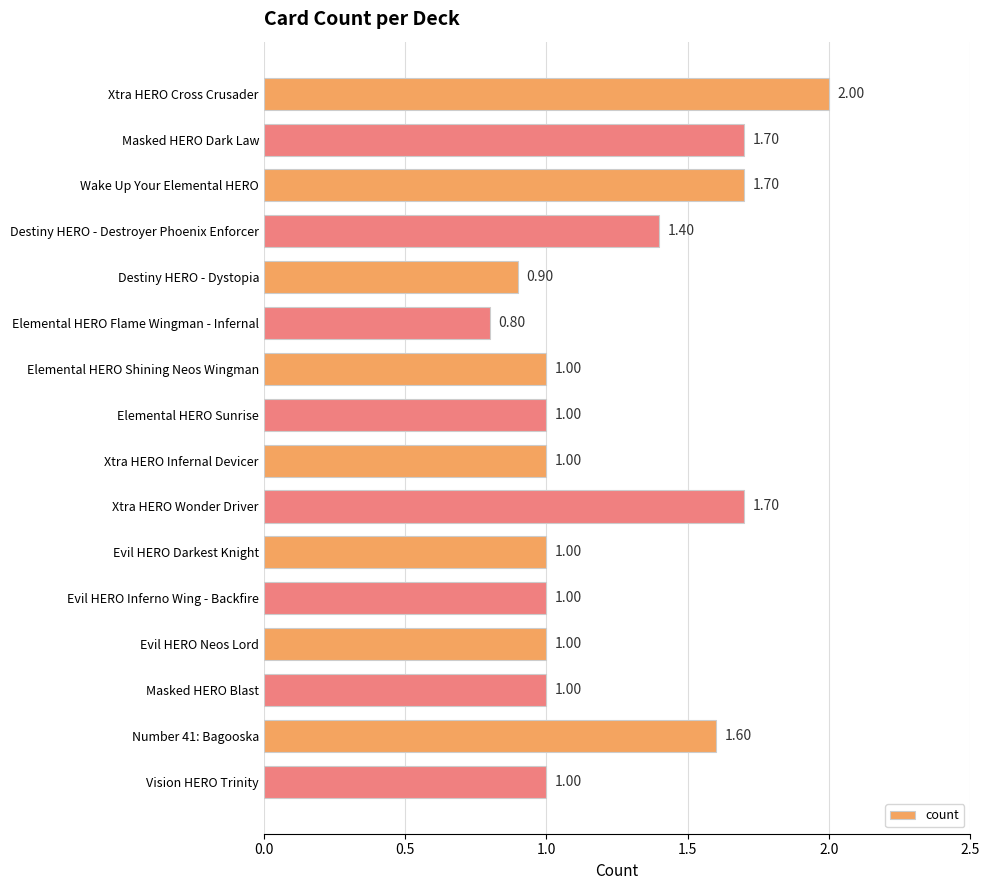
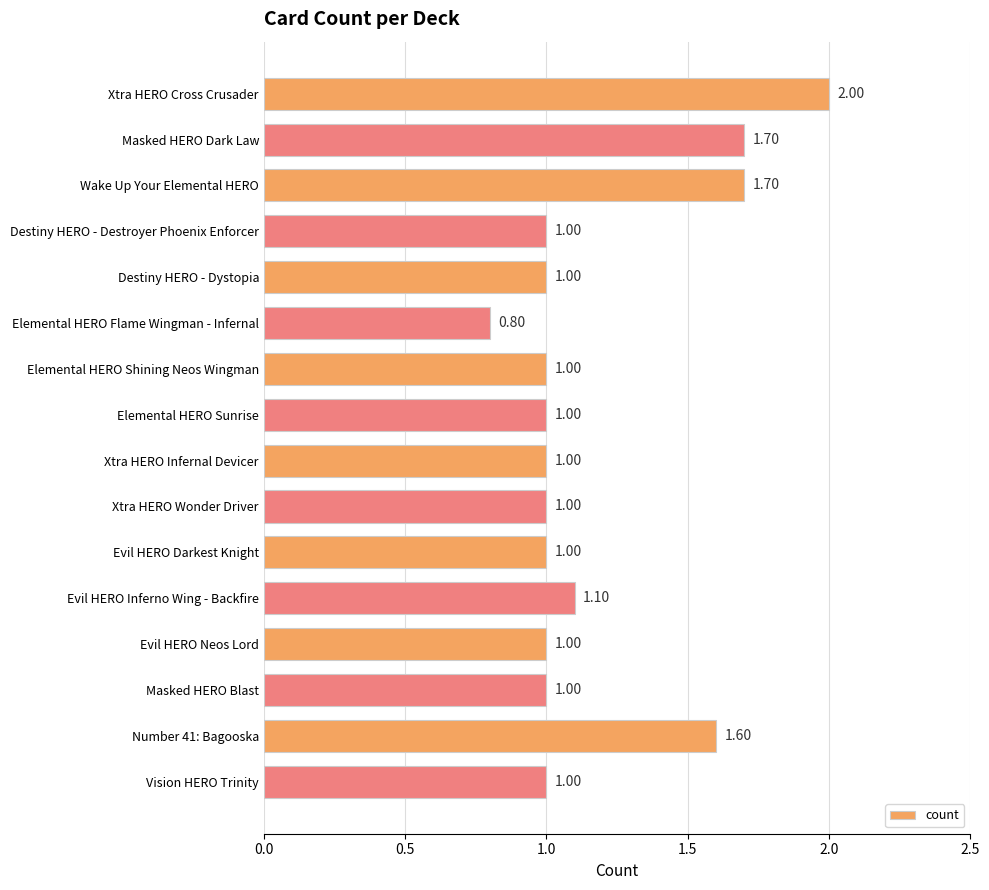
Destiny HERO - Destroyer Phoenix Enforcer: 1.40 -> 1.00
Destiny HERO - Dystopia: 0.90 -> 1.00
Xtra HERO Wonder Driver: 1.70 -> 1.00
Evil HERO Inferno Wing - Backfire: 1.00 -> 1.10
